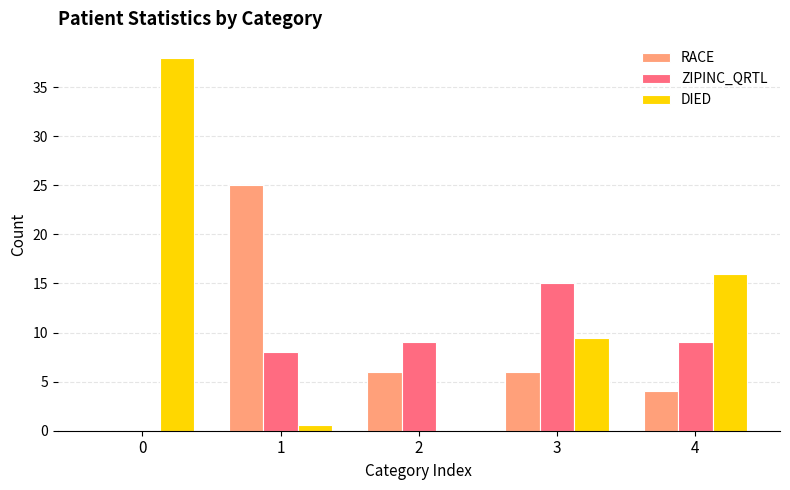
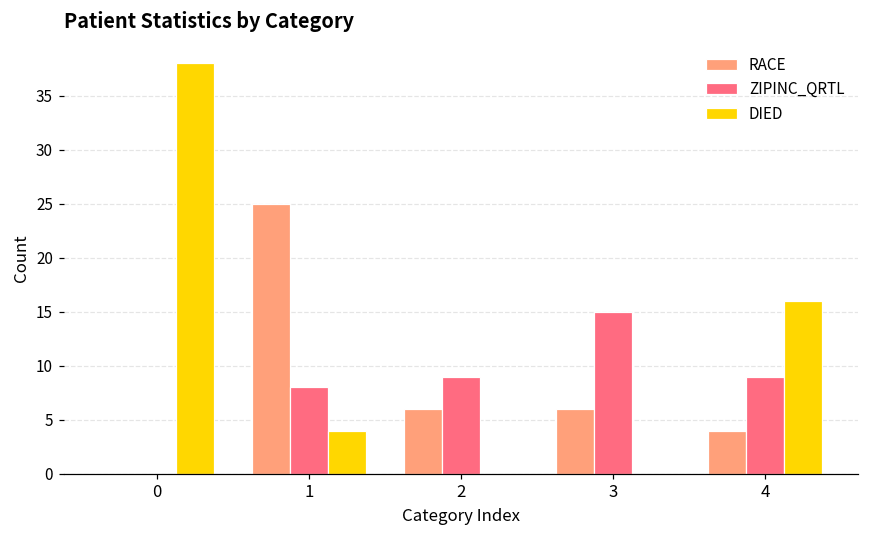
DIED, 1: 1 -> 4
DIED, 3: 9 -> 0
